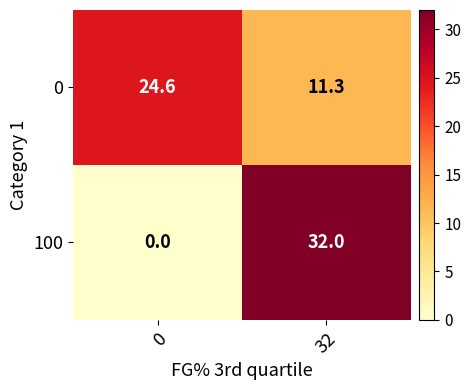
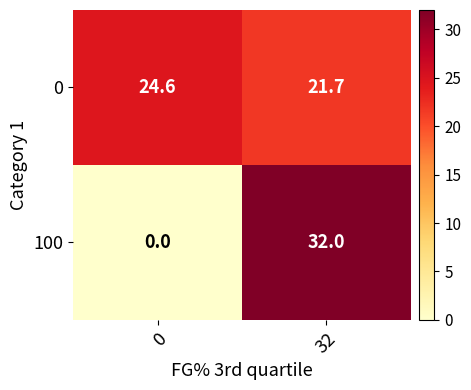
0, 32: 11.3 -> 21.7
